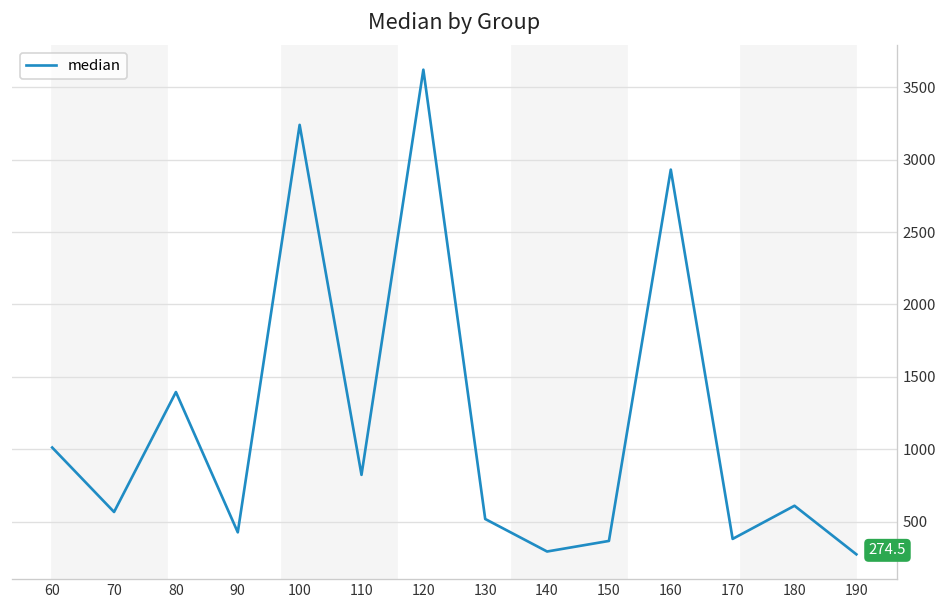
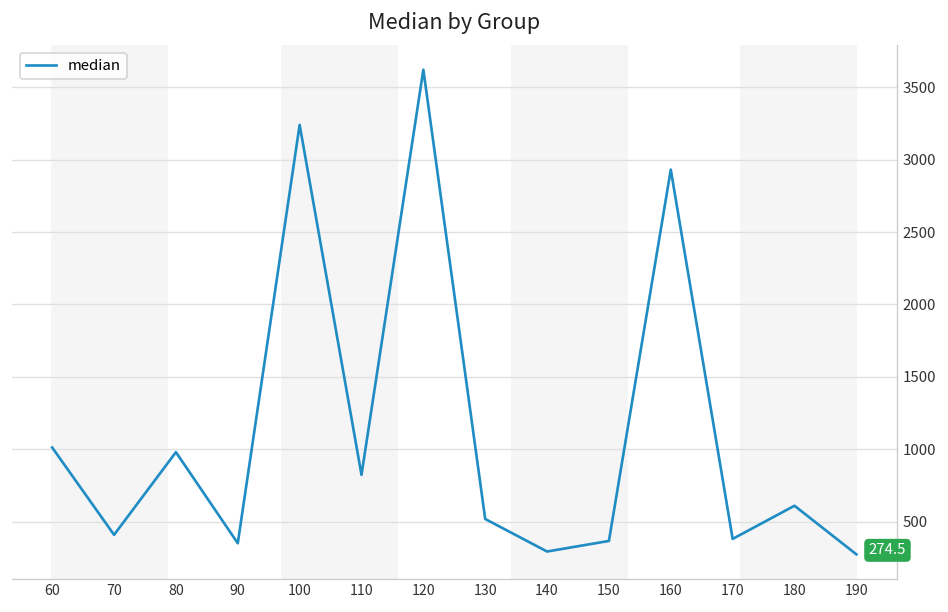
70: 570 -> 410
80: 1400 -> 980
90: 430 -> 350
